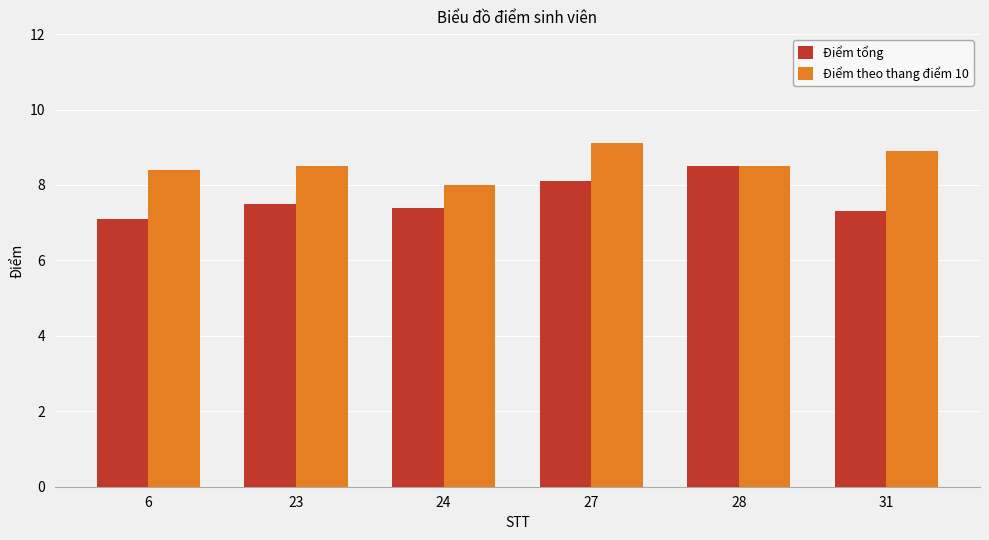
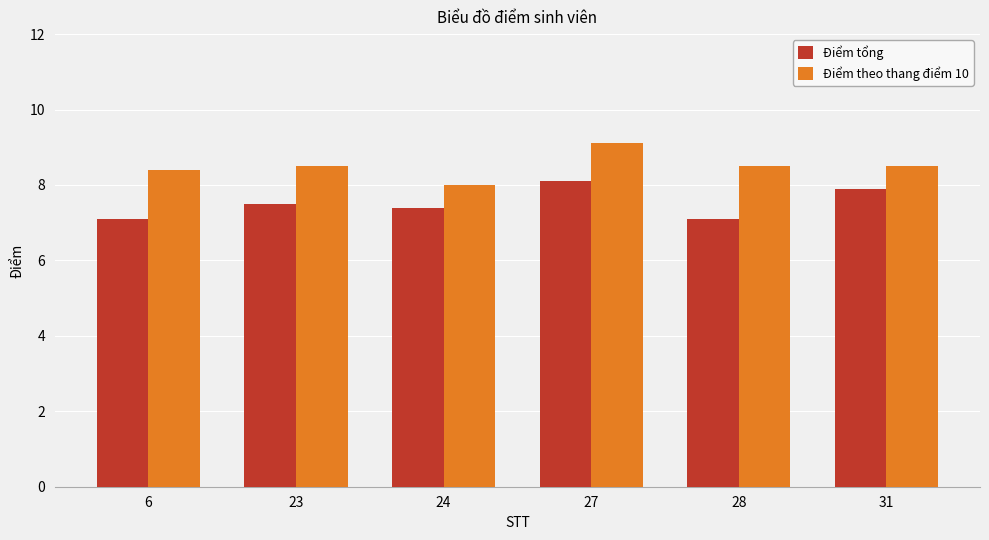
Điểm tổng, 28: 8.5 -> 7.1
Điểm tổng, 31: 7.3 -> 7.9
Điểm theo thang điểm 10, 31: 8.9 -> 8.5
